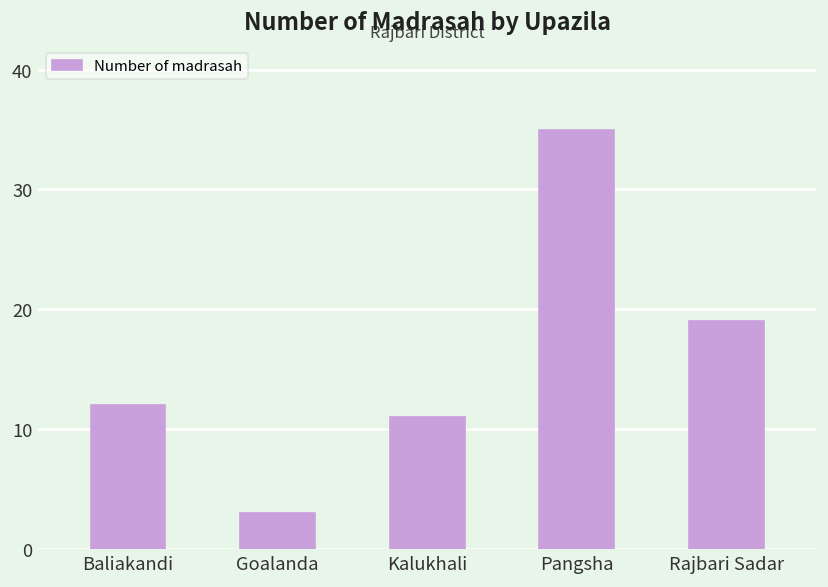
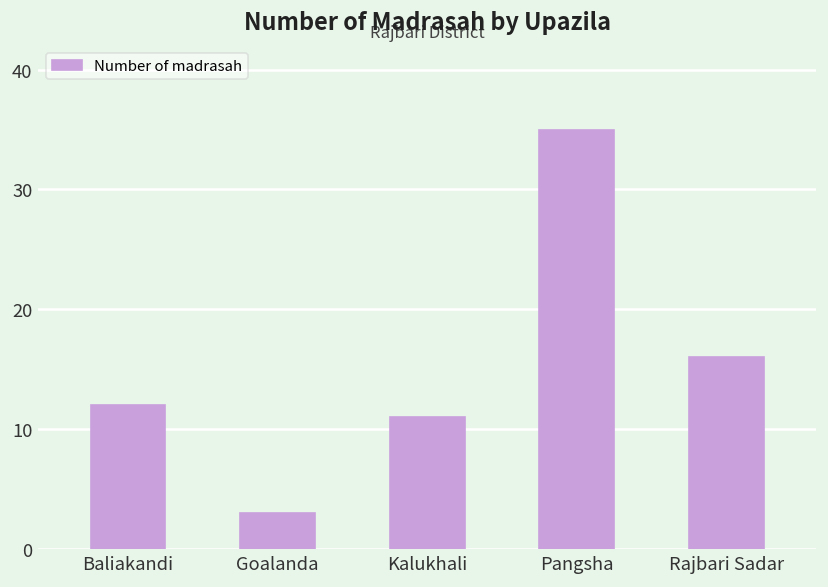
Rajbari Sadar: 19 -> 16
